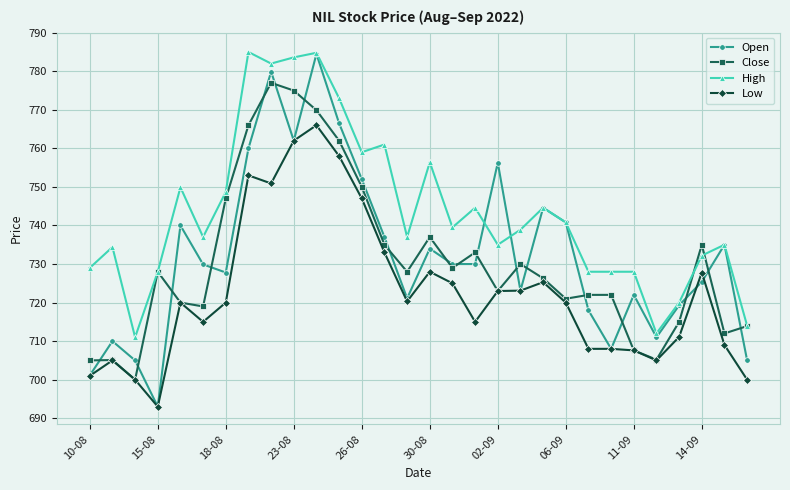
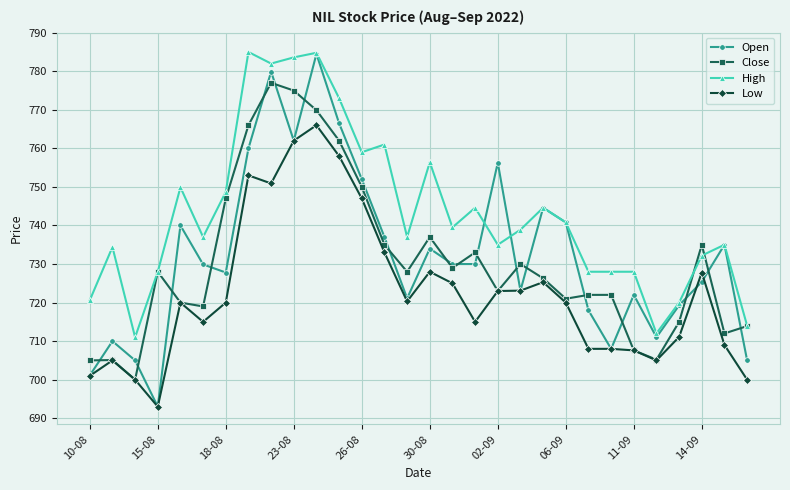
High, 10-08: 729 -> 721
